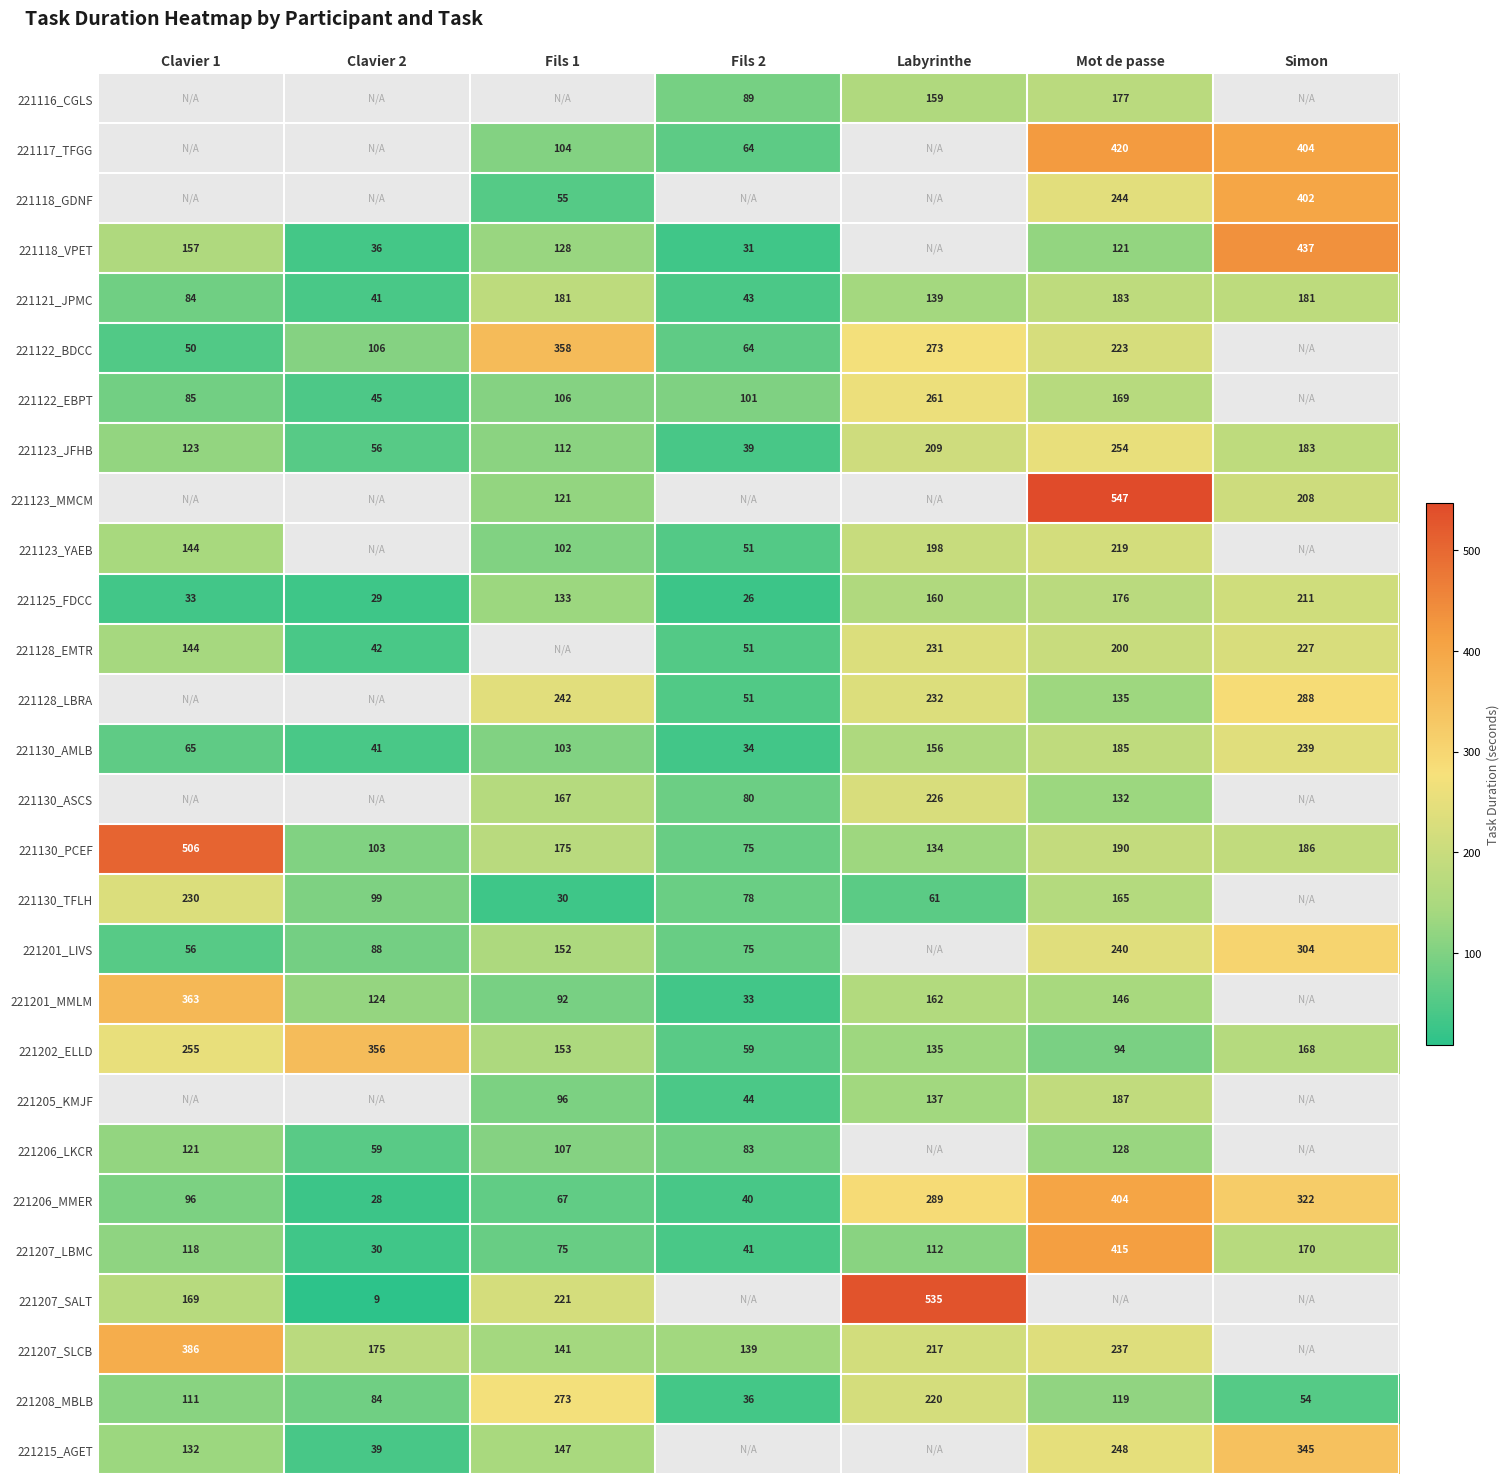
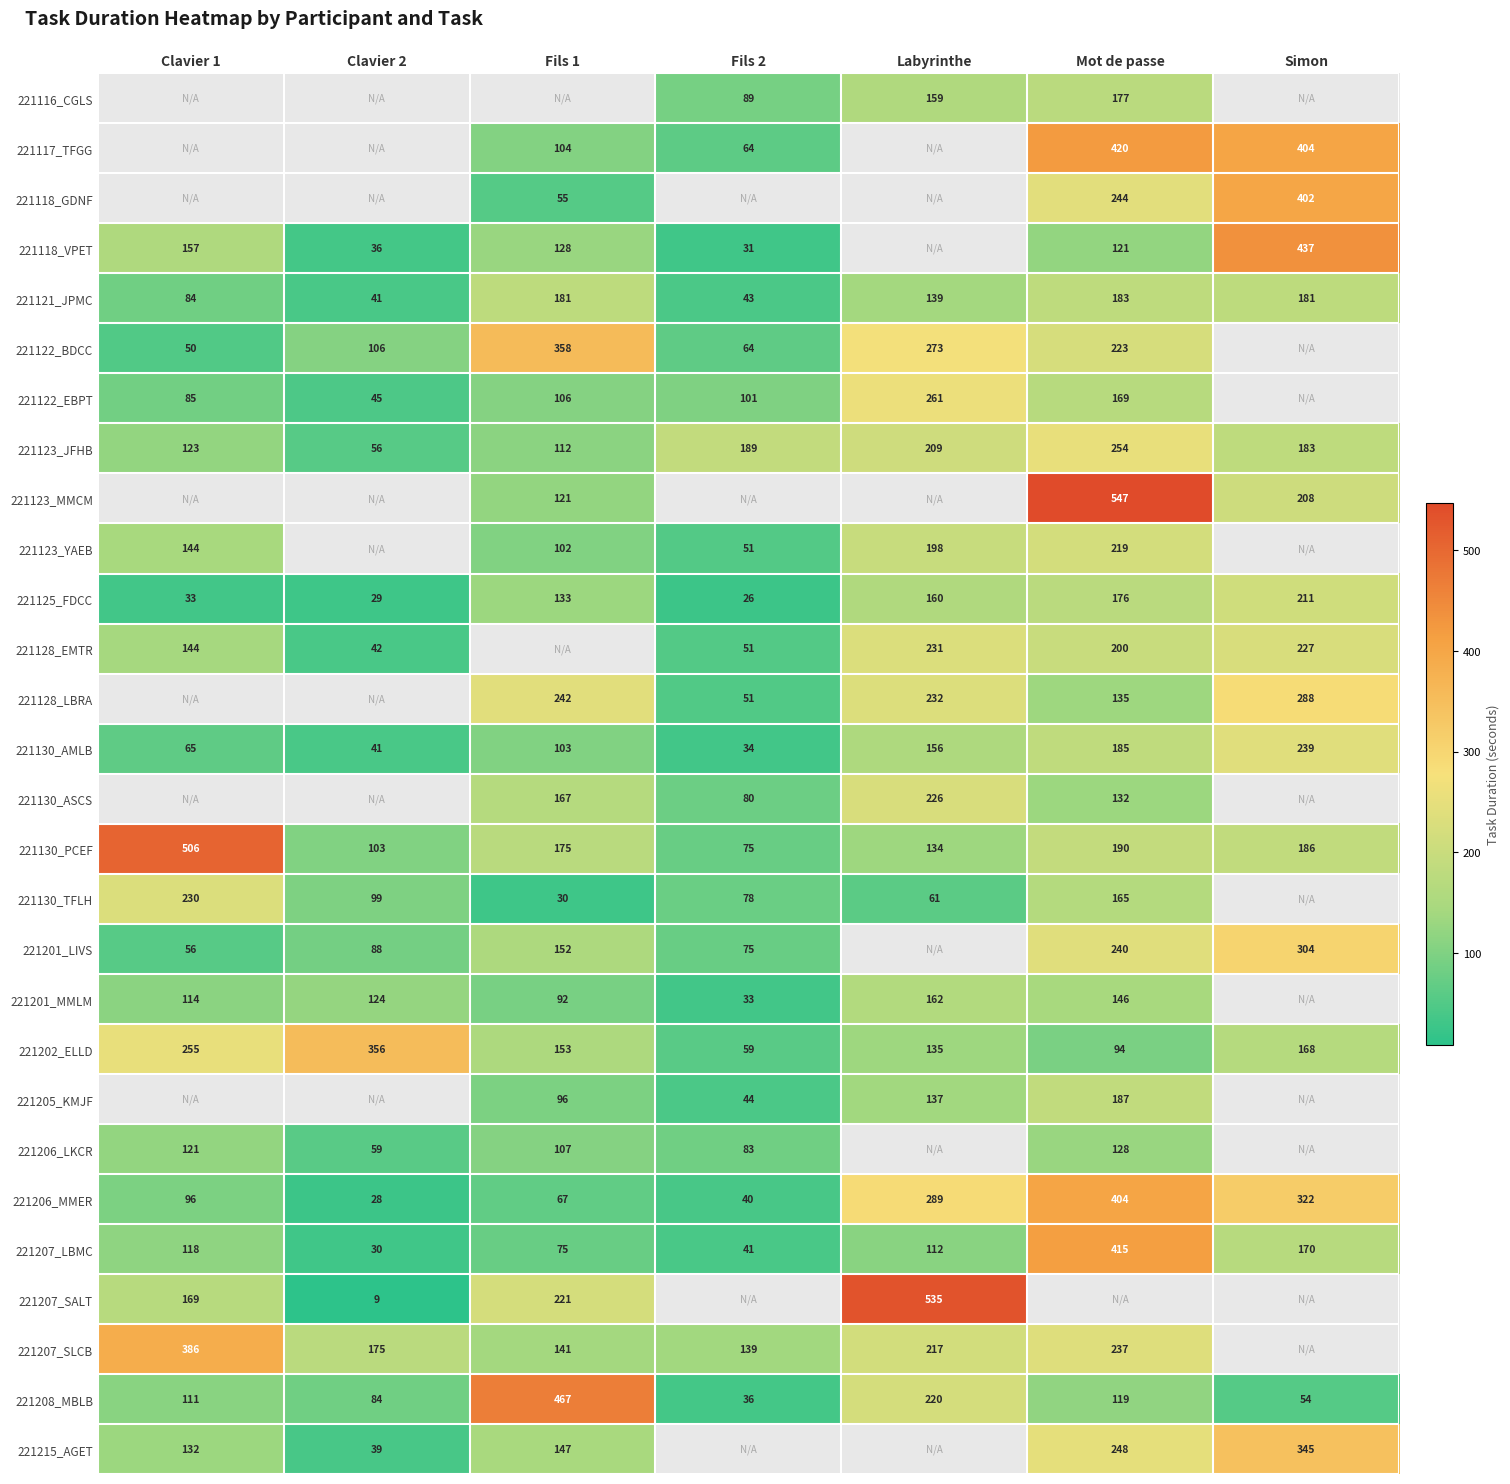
221123_JFHB, Fils 2: 39 -> 189
221201_MMLM, Clavier 1: 363 -> 114
221208_MBLB, Fils 1: 273 -> 467
